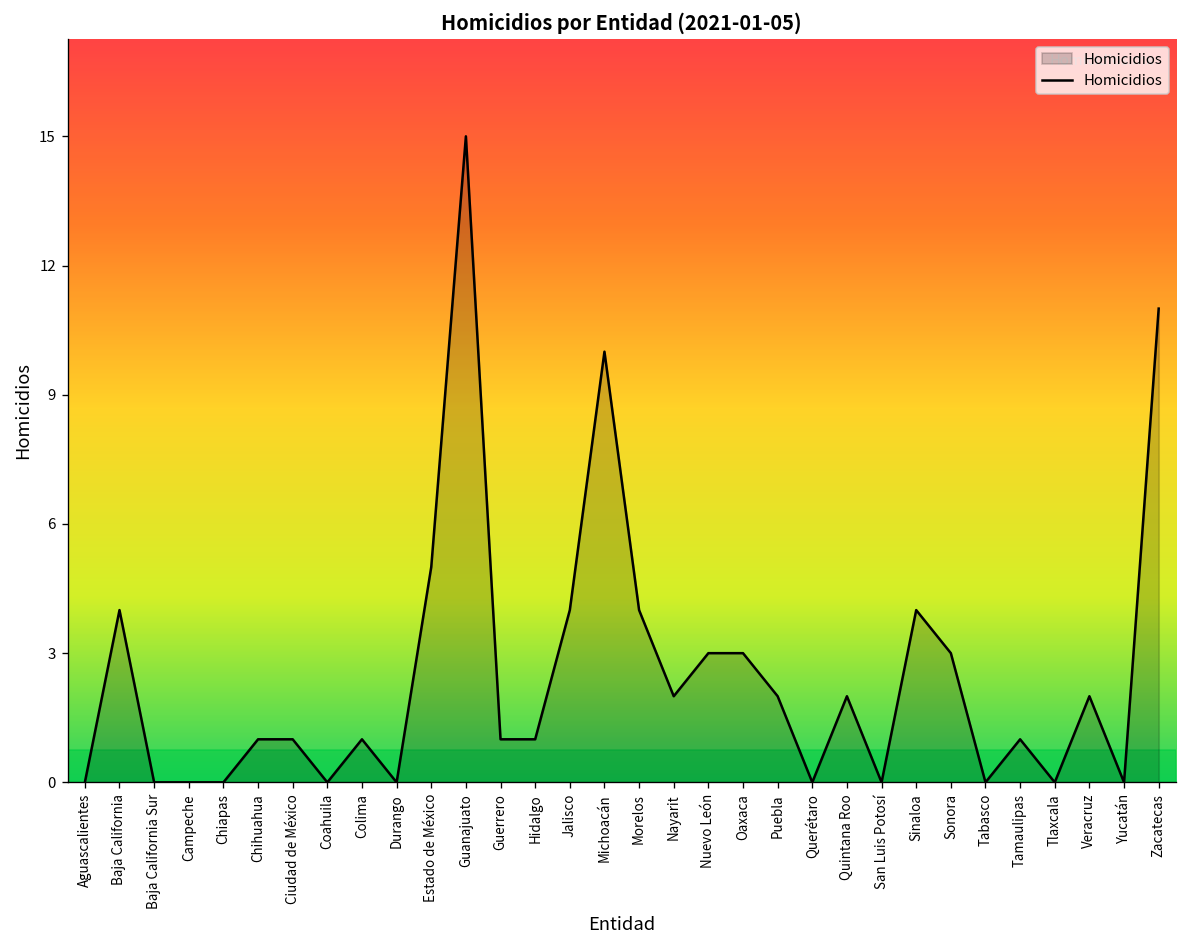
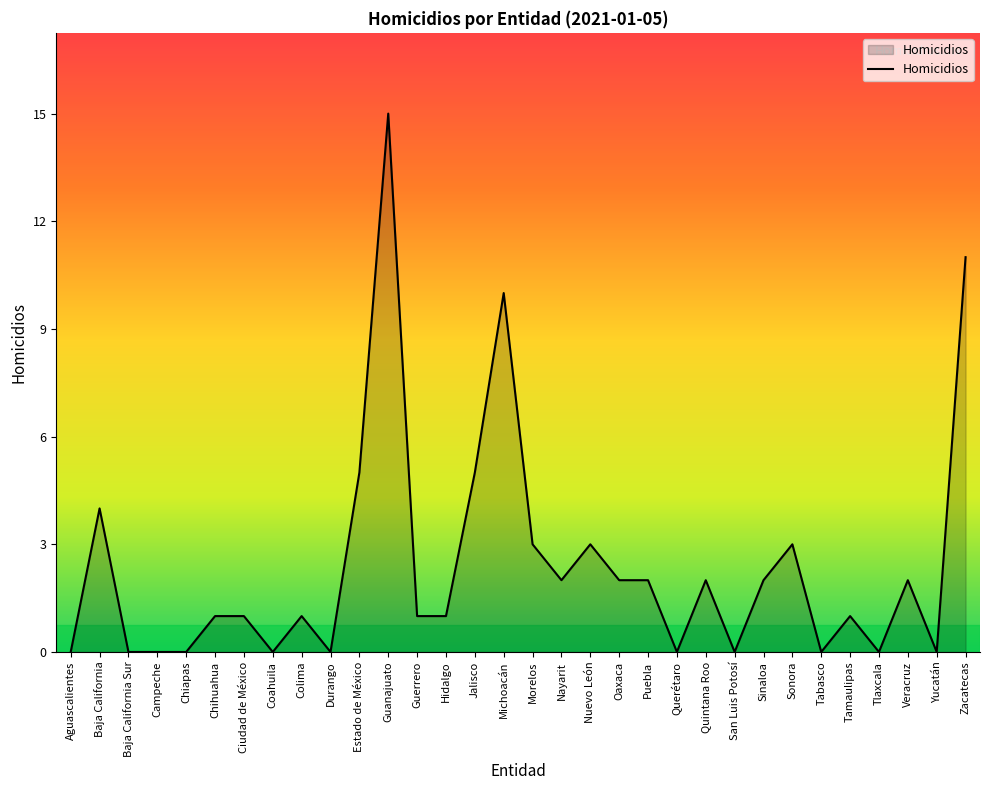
Jalisco: 4 -> 5
Morelos: 4 -> 3
Oaxaca: 3 -> 2
Sinaloa: 4 -> 2
